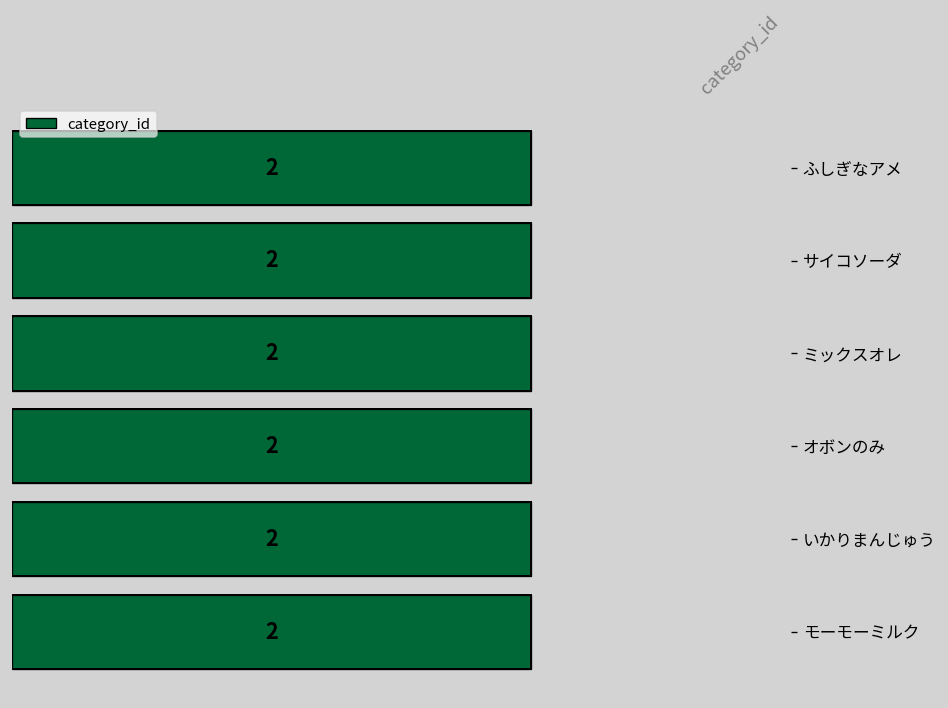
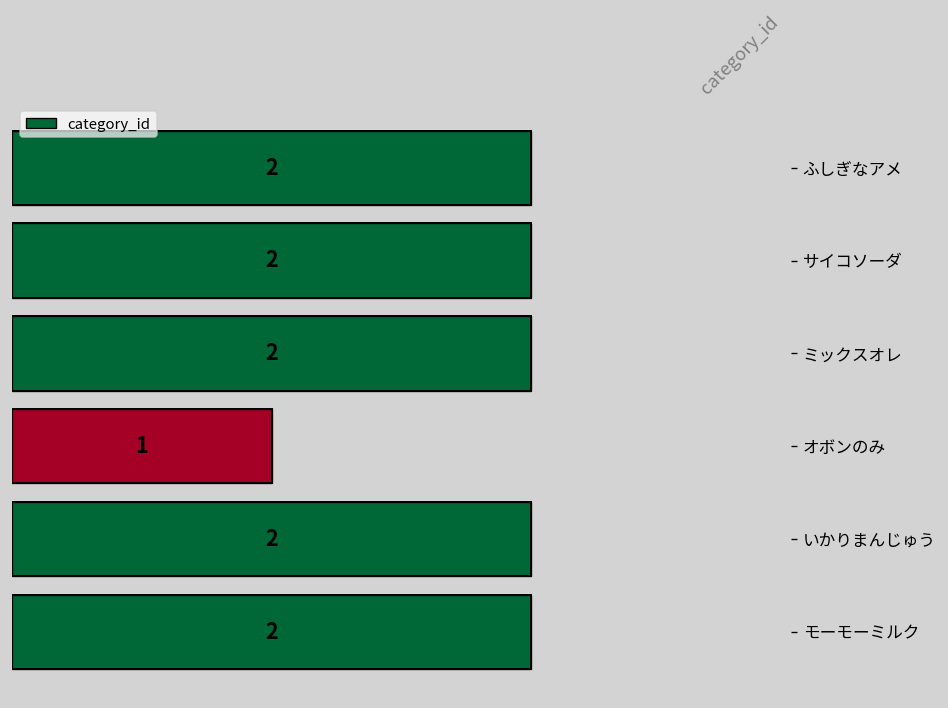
オボンのみ: 2 -> 1
